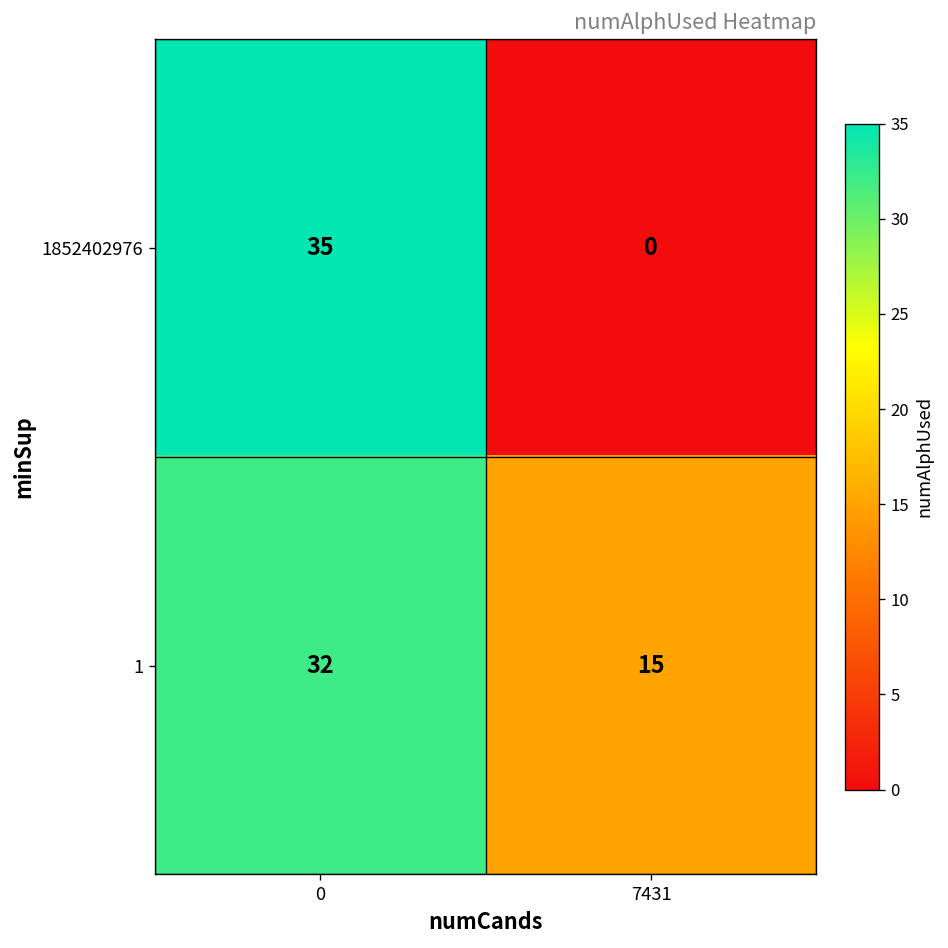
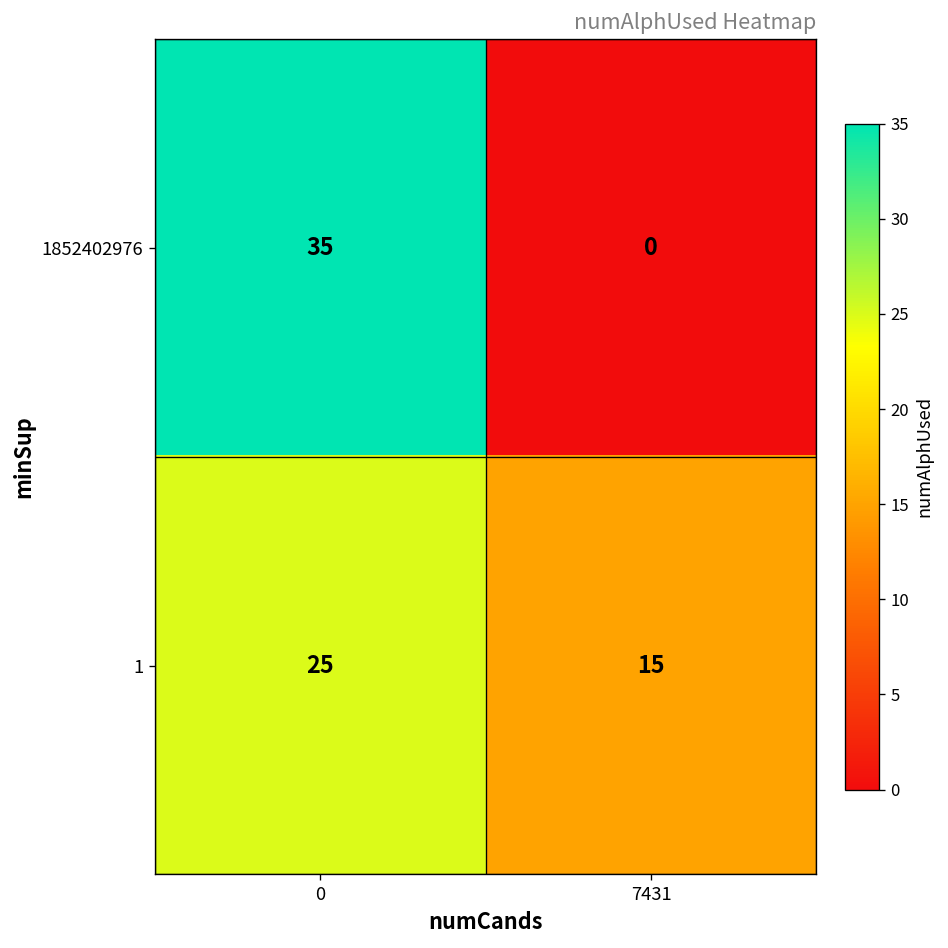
1, 0: 32 -> 25
